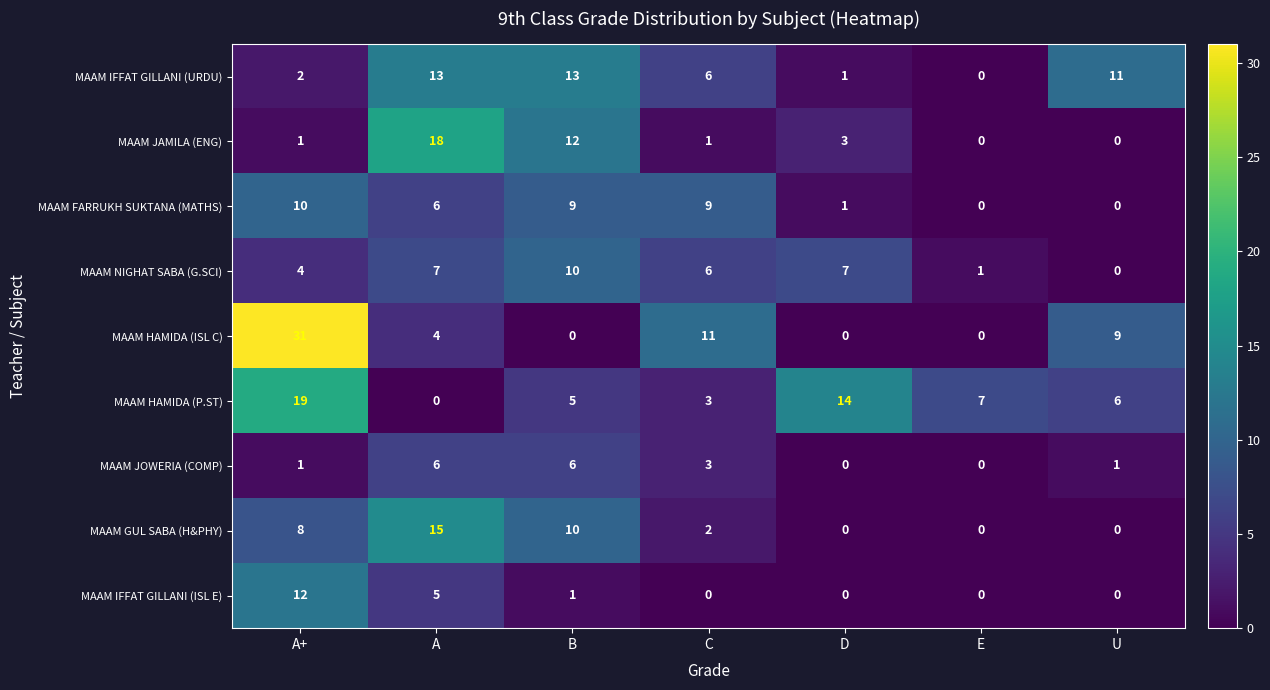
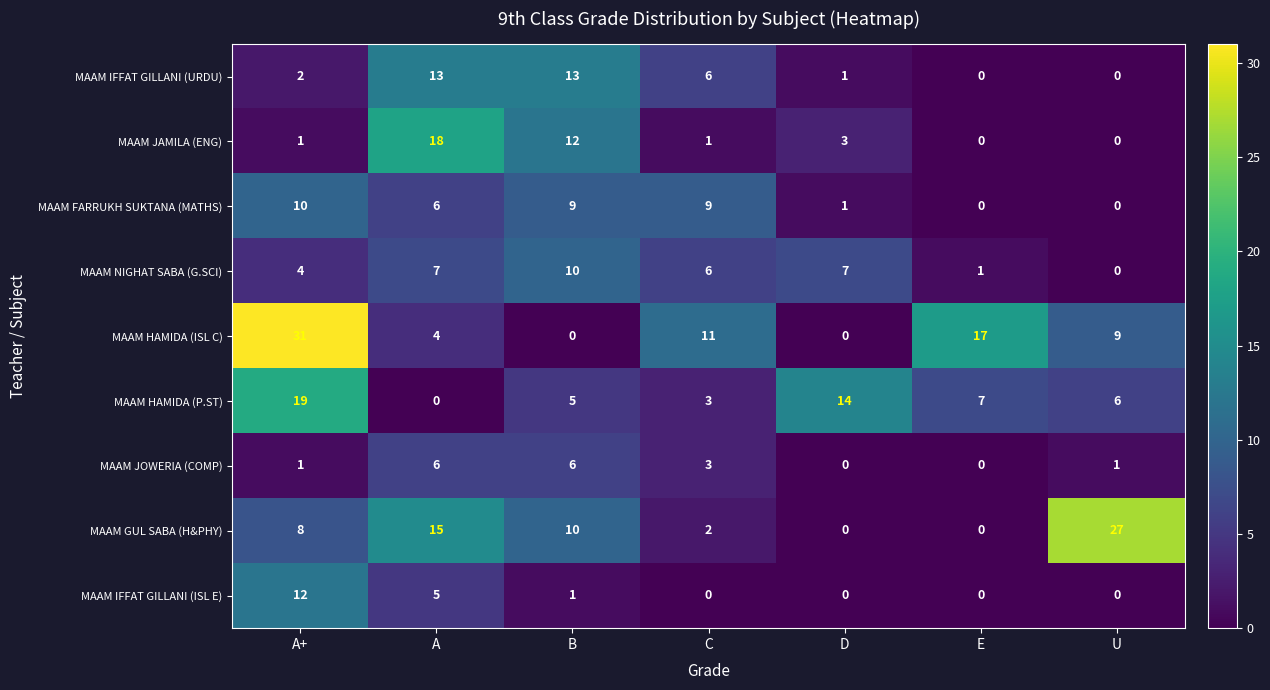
MAAM IFFAT GILLANI (URDU), U: 11 -> 0
MAAM HAMIDA (ISL C), E: 0 -> 17
MAAM GUL SABA (H&PHY), U: 0 -> 27
